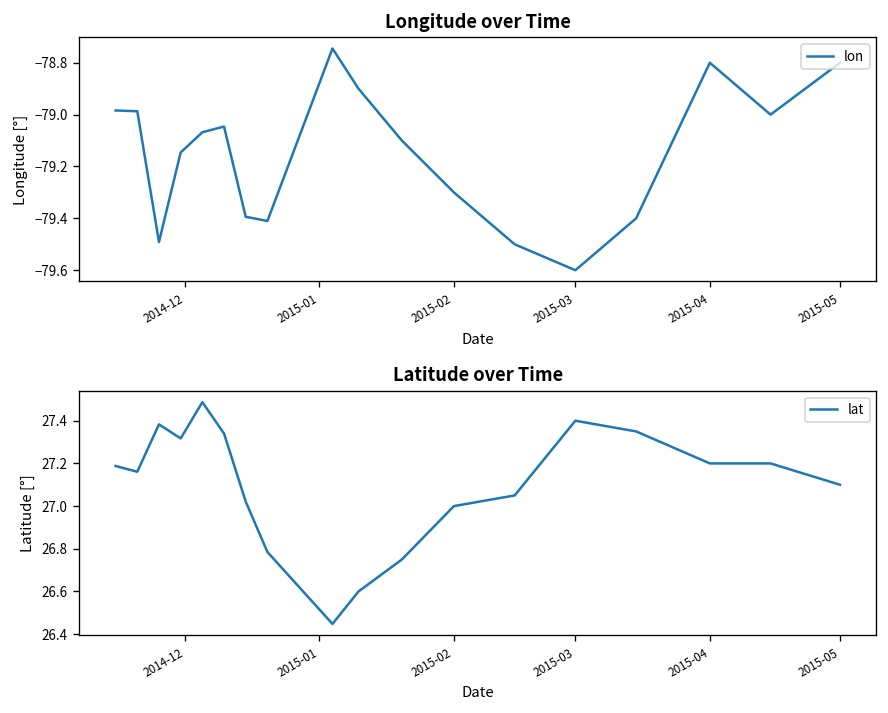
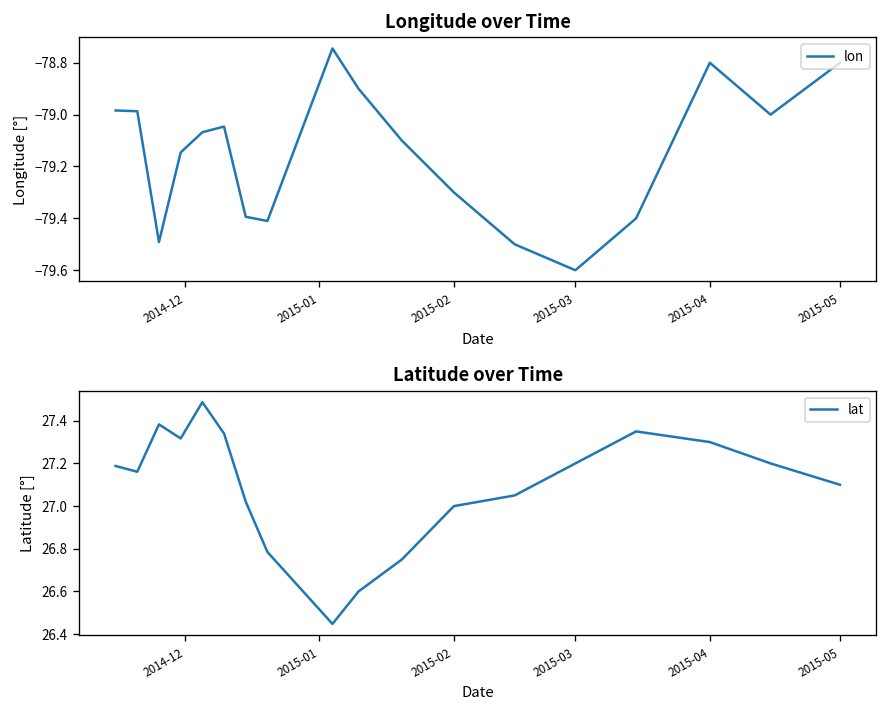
Latitude over Time, 2015-03: 27.4 -> 27.2
Latitude over Time, 2015-04: 27.2 -> 27.3
